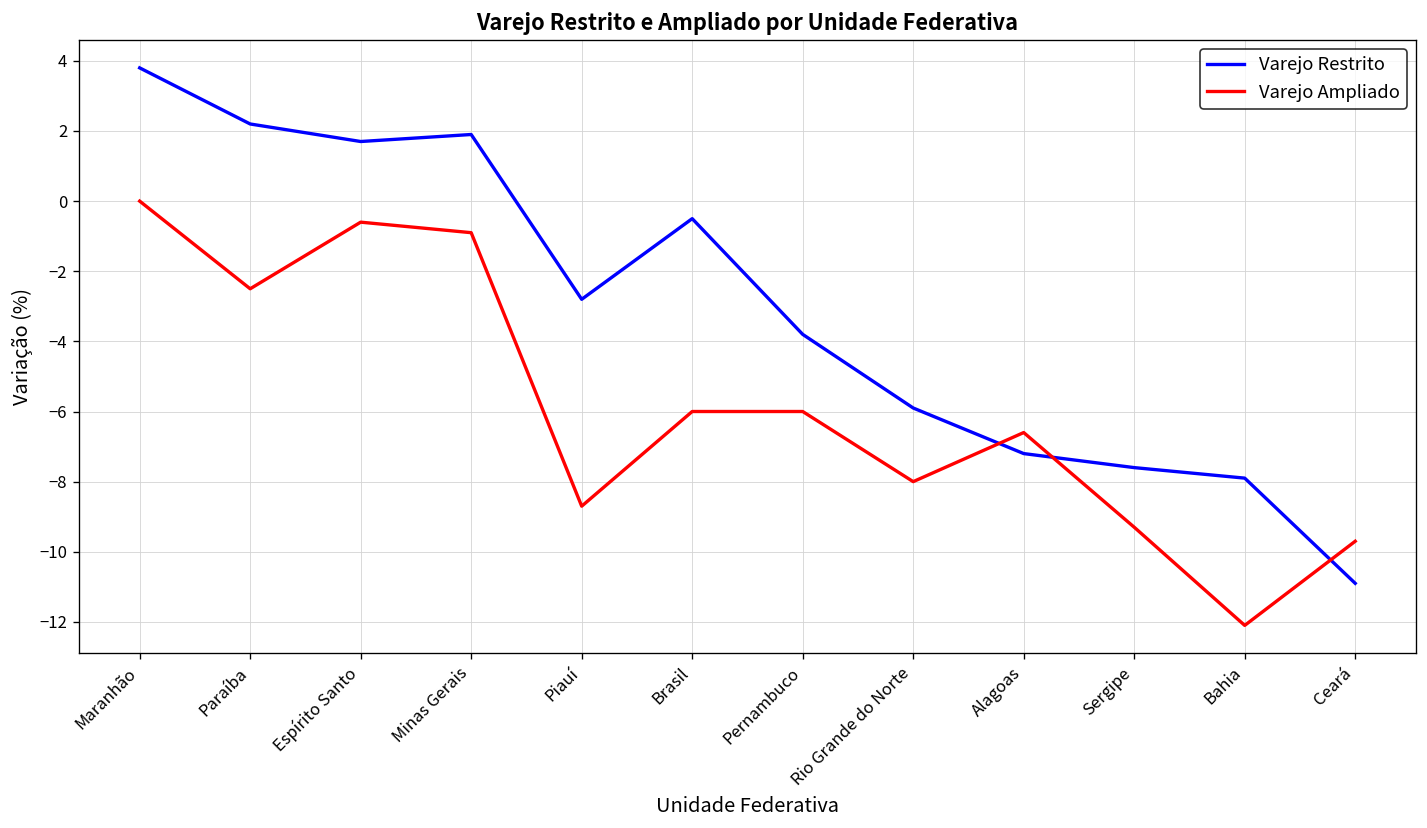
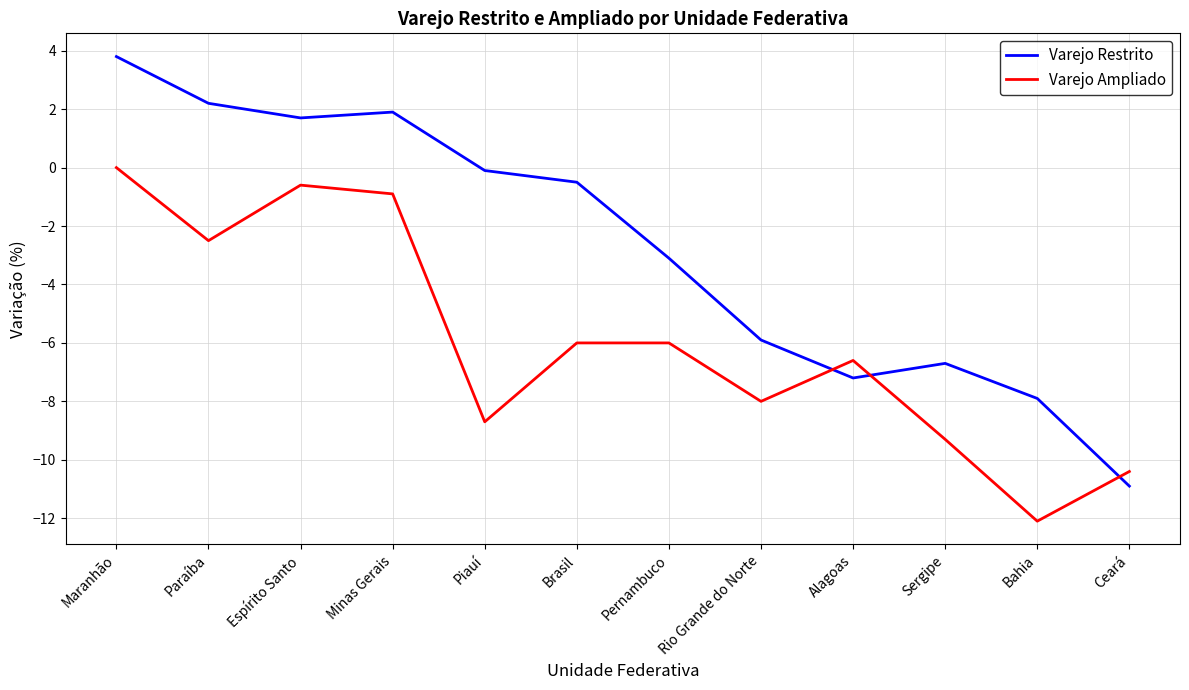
Varejo Restrito, Piauí: -2.8 -> -0.1
Varejo Restrito, Pernambuco: -3.8 -> -3.1
Varejo Restrito, Sergipe: -7.6 -> -6.7
Varejo Ampliado, Ceará: -9.7 -> -10.4
